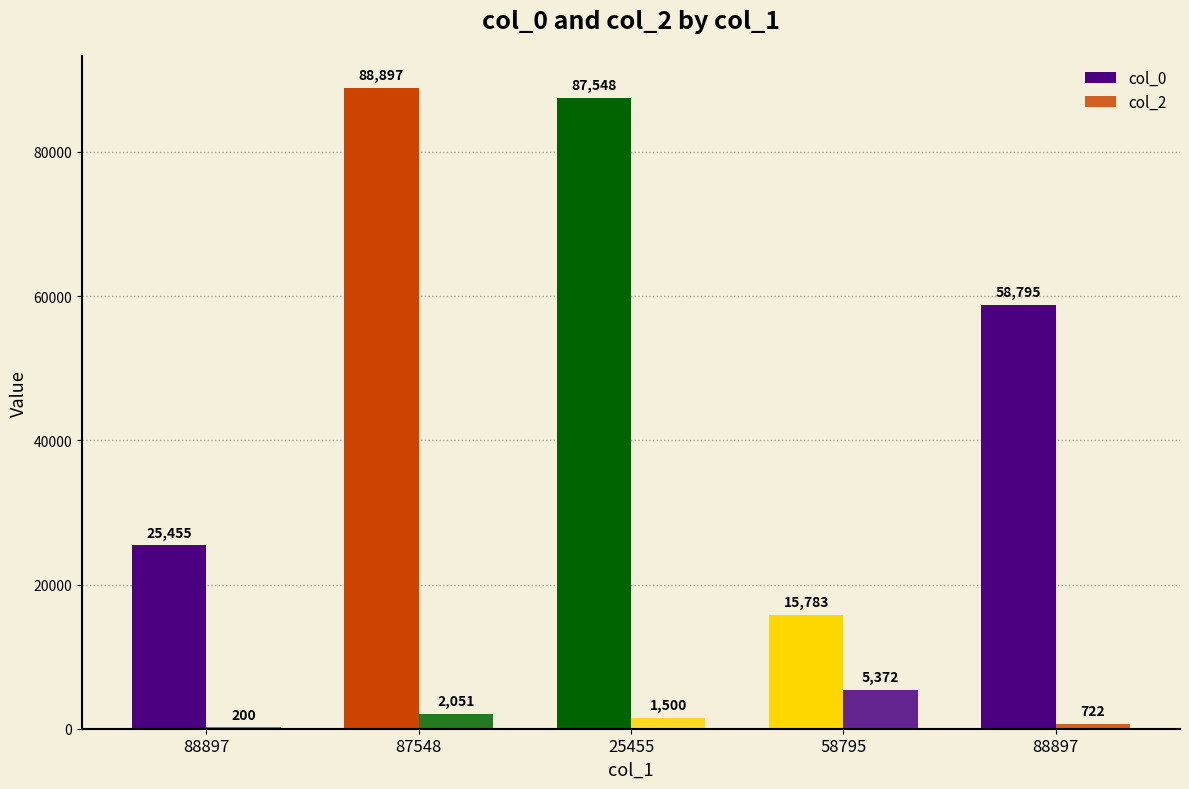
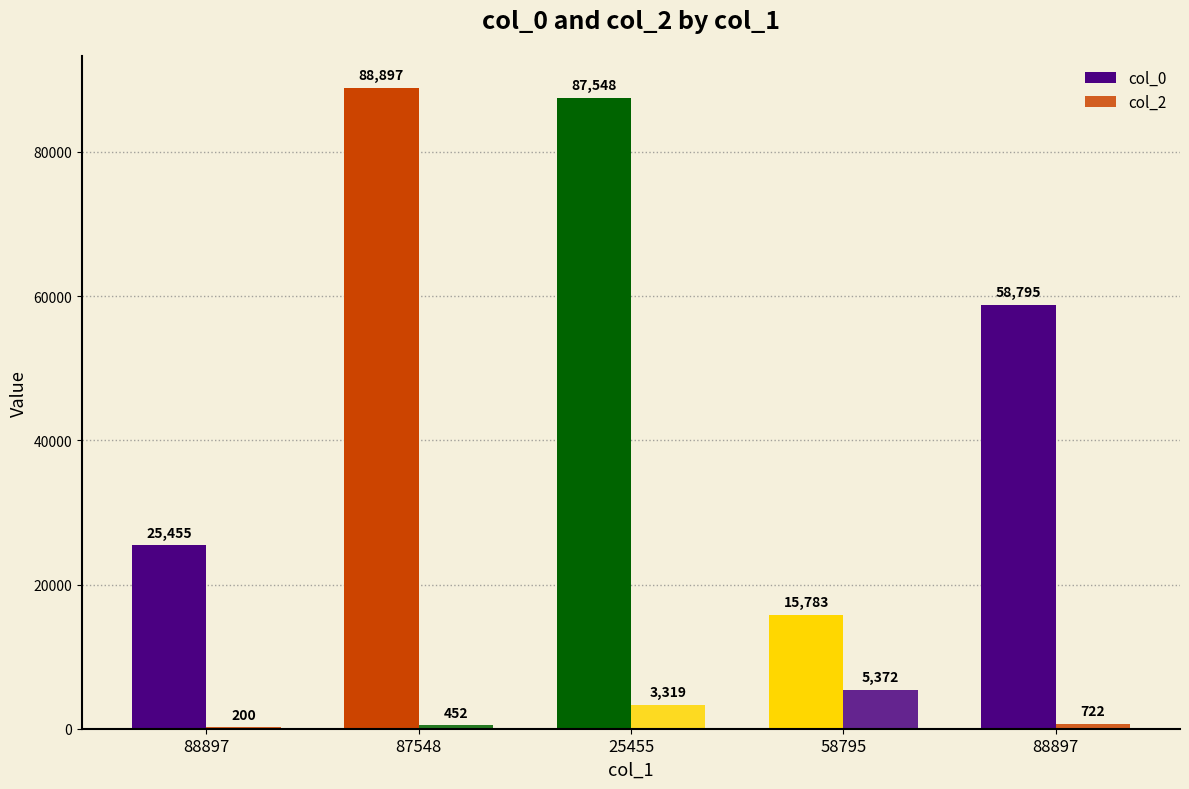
col_2, 87548: 2,051 -> 452
col_2, 25455: 1,500 -> 3,319
